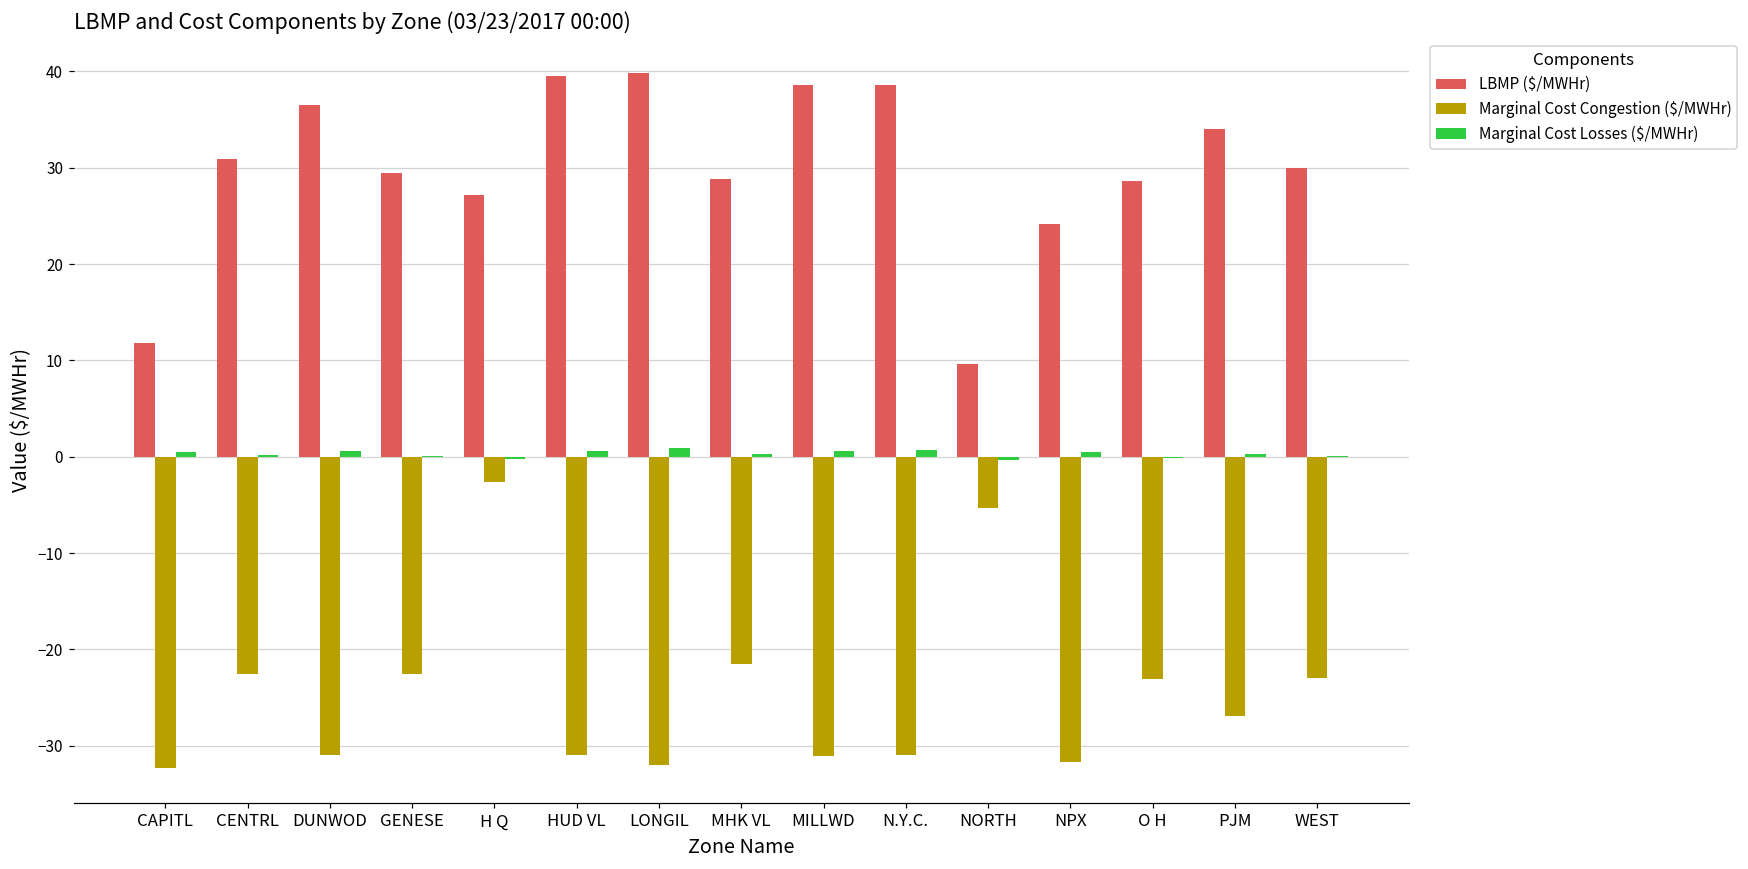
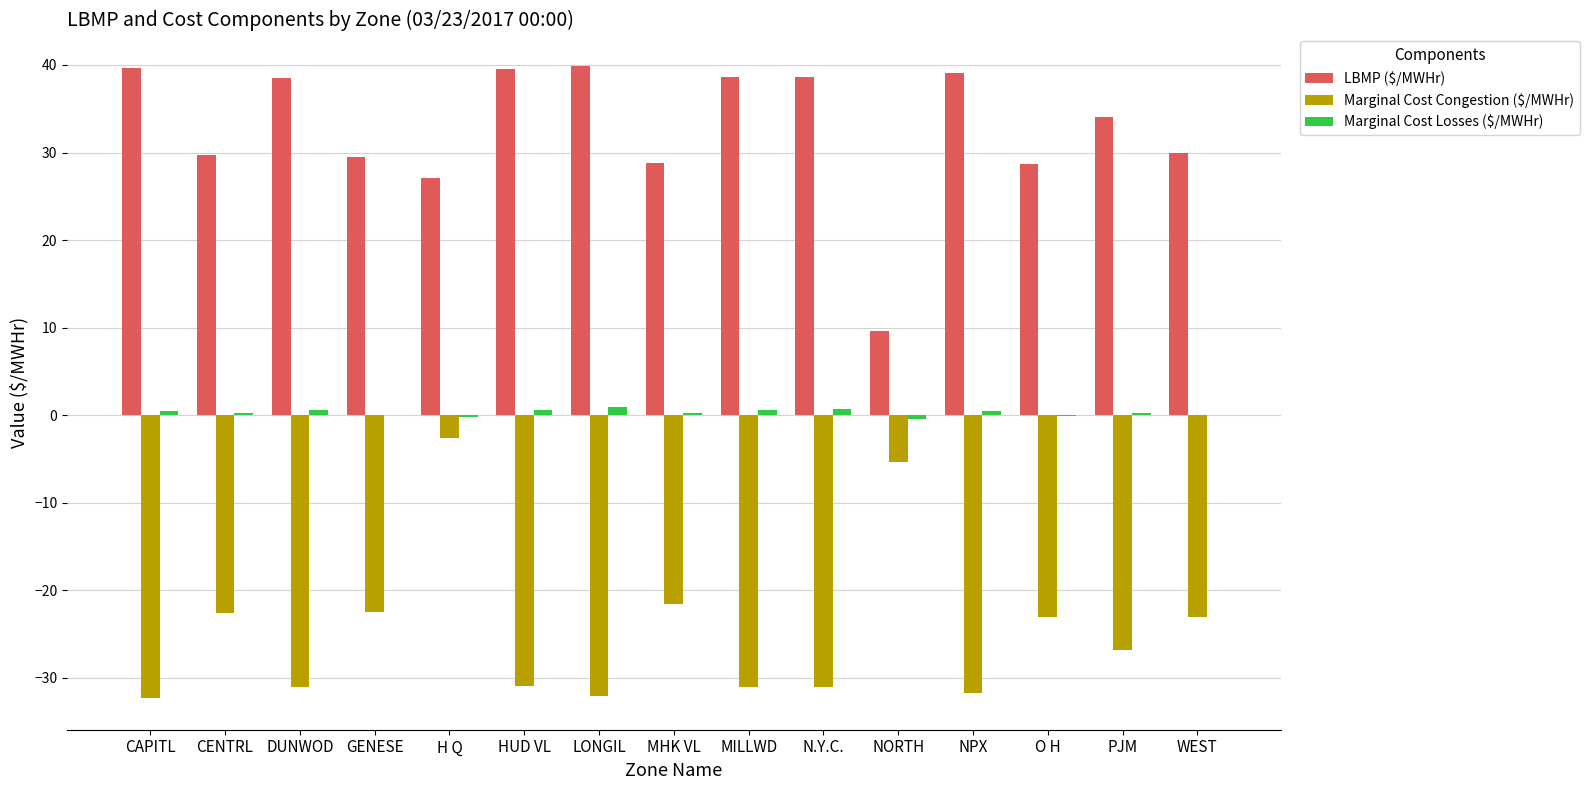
LBMP ($/MWHr), CAPITL: 12 -> 40
LBMP ($/MWHr), CENTRL: 31 -> 30
LBMP ($/MWHr), DUNWOD: 37 -> 39
LBMP ($/MWHr), NPX: 24 -> 39
